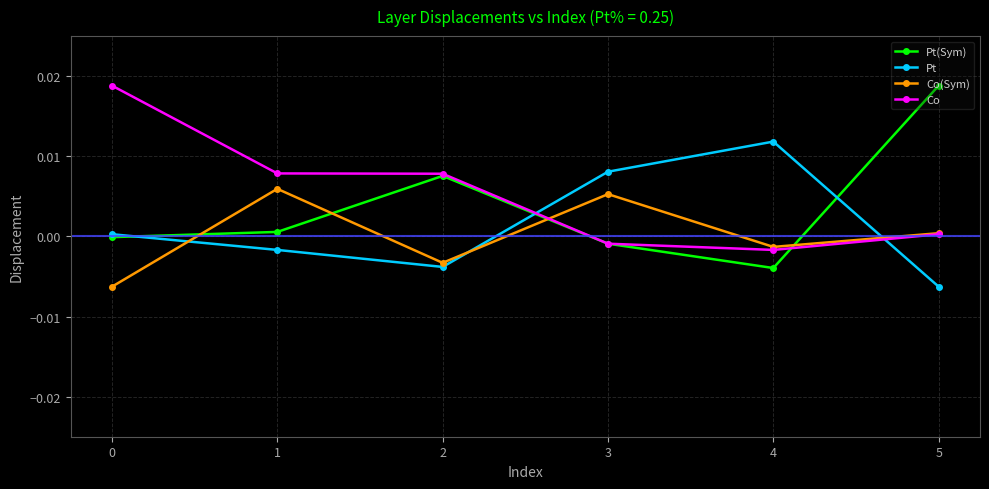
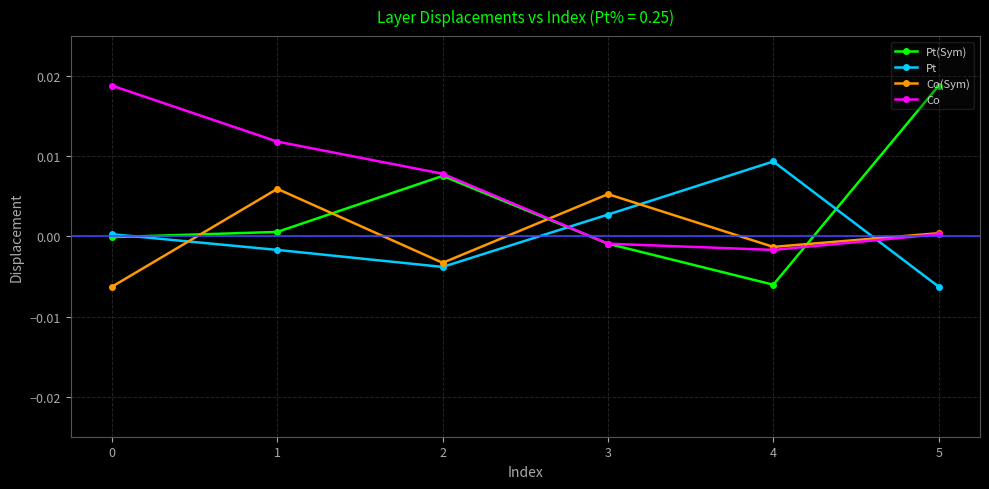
Co, 1: 0.008 -> 0.012
Pt, 3: 0.008 -> 0.003
Pt(Sym), 4: -0.004 -> -0.006
Pt, 4: 0.012 -> 0.009
